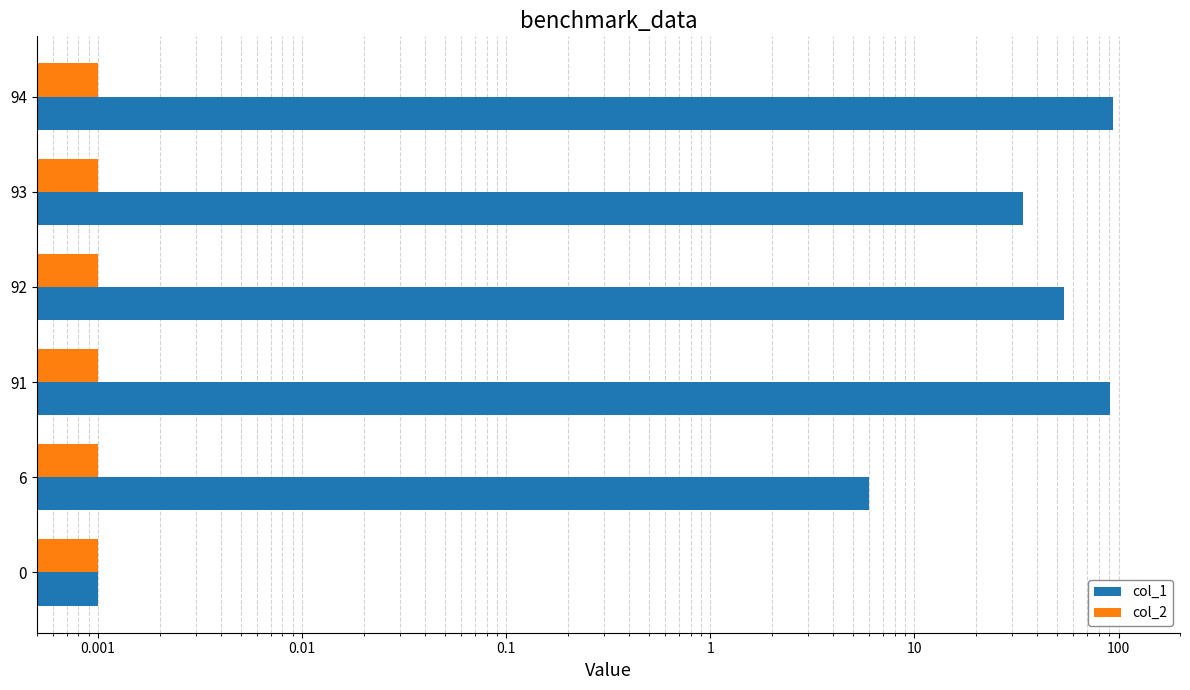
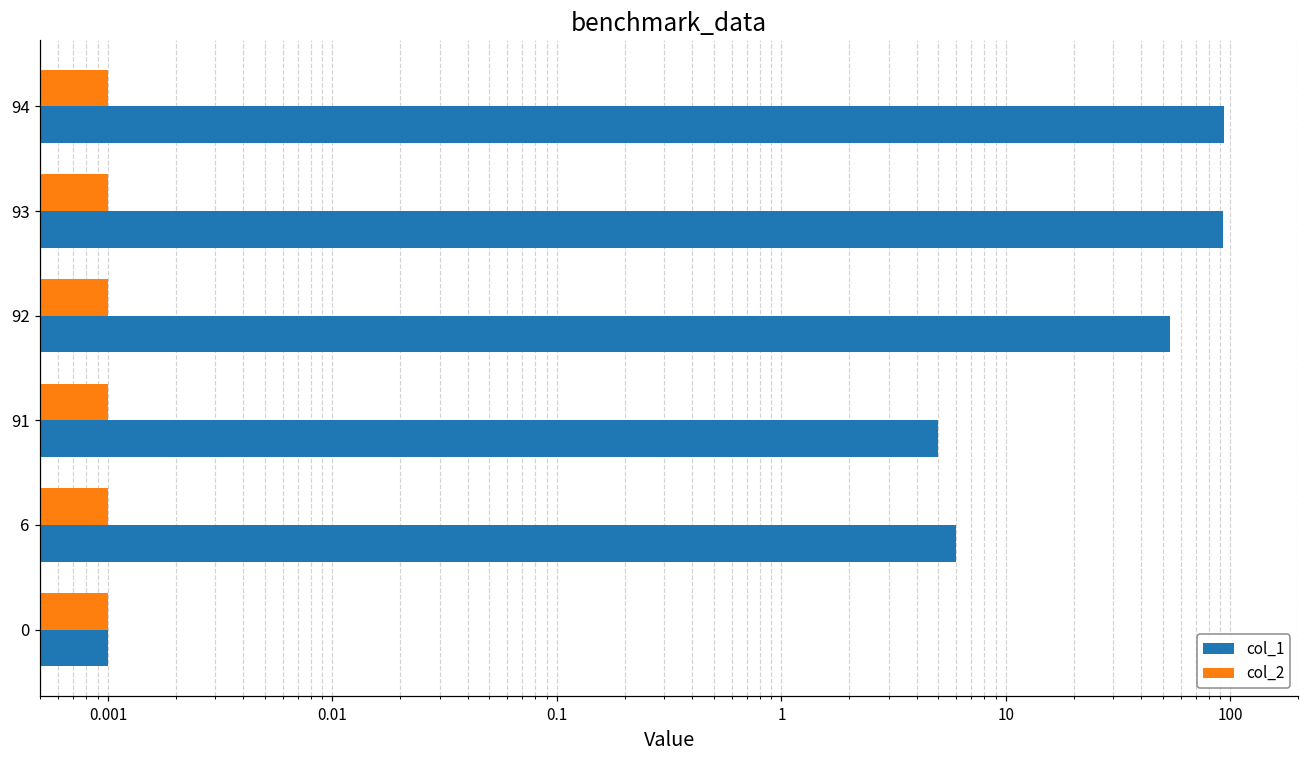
col_1, 93: 34 -> 90
col_1, 91: 90 -> 5
